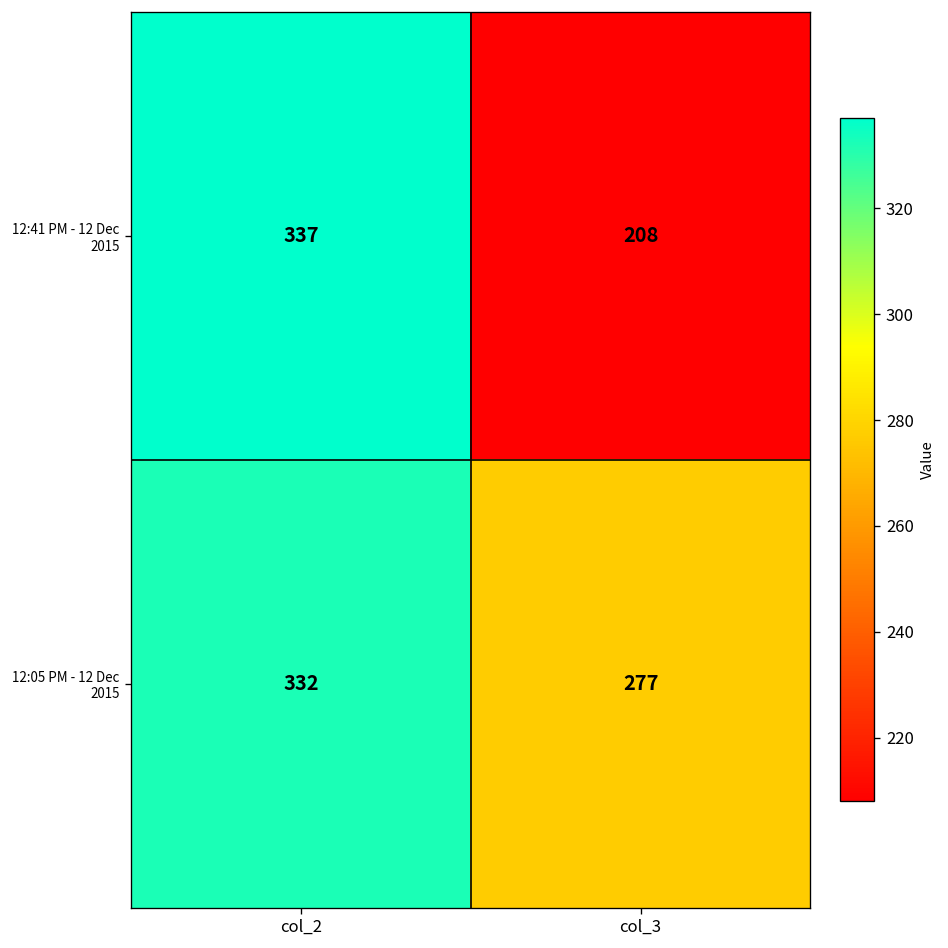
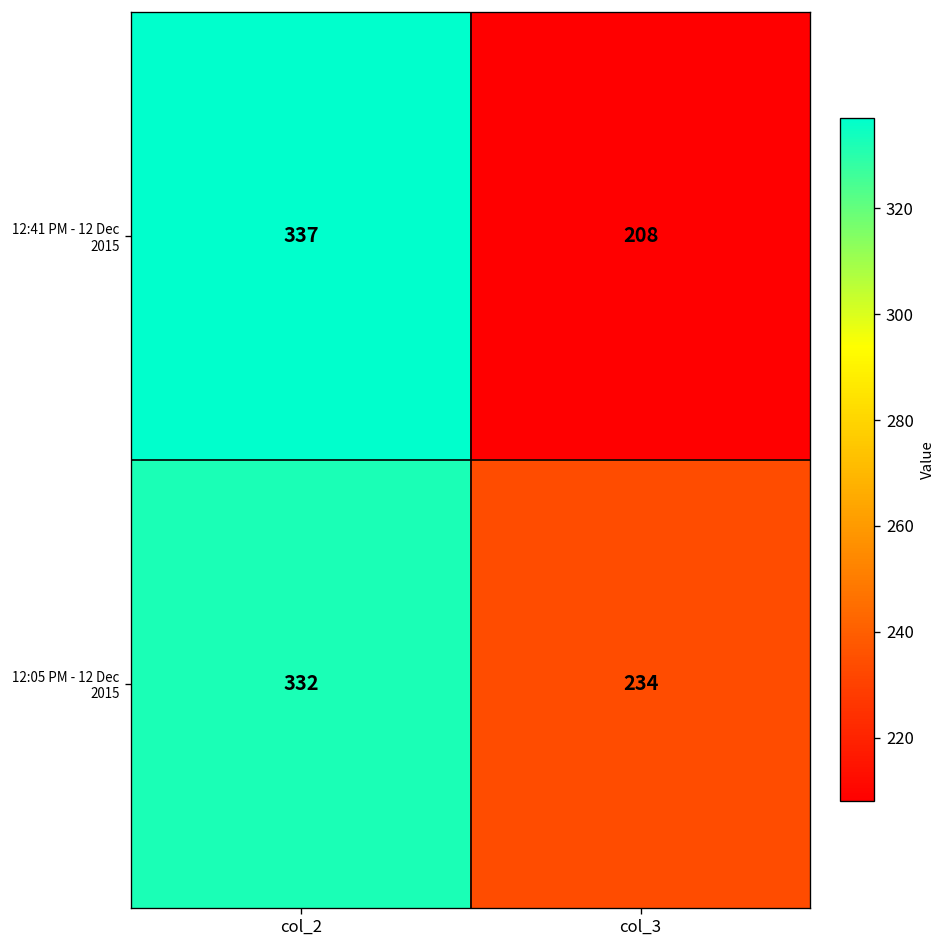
12:05 PM - 12 Dec 2015, col_3: 277 -> 234
